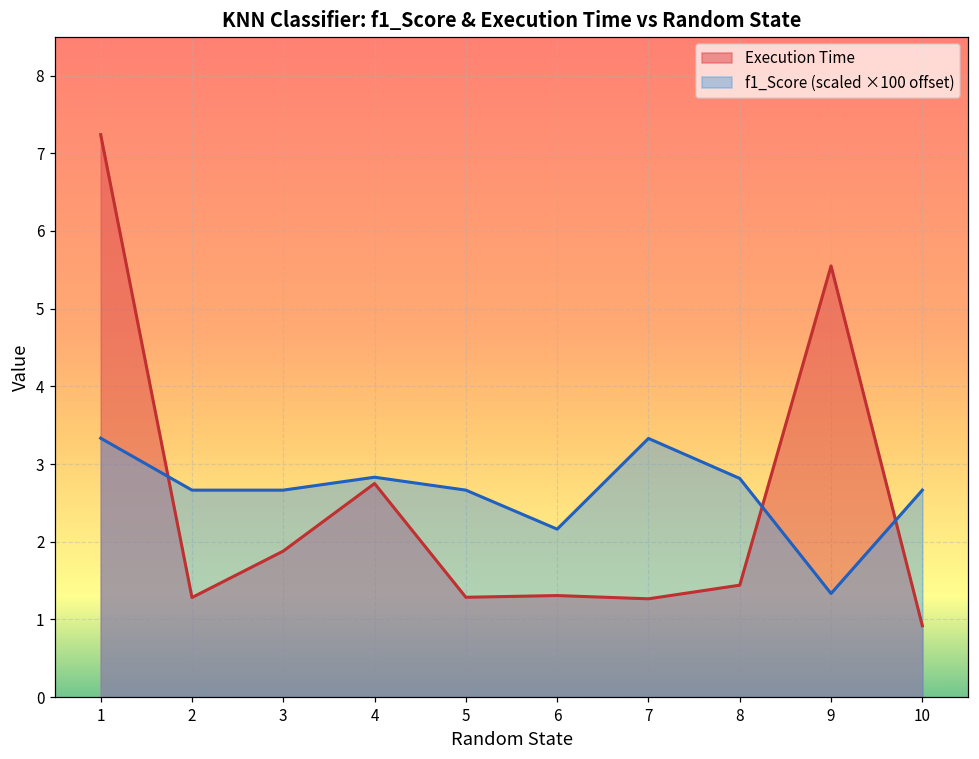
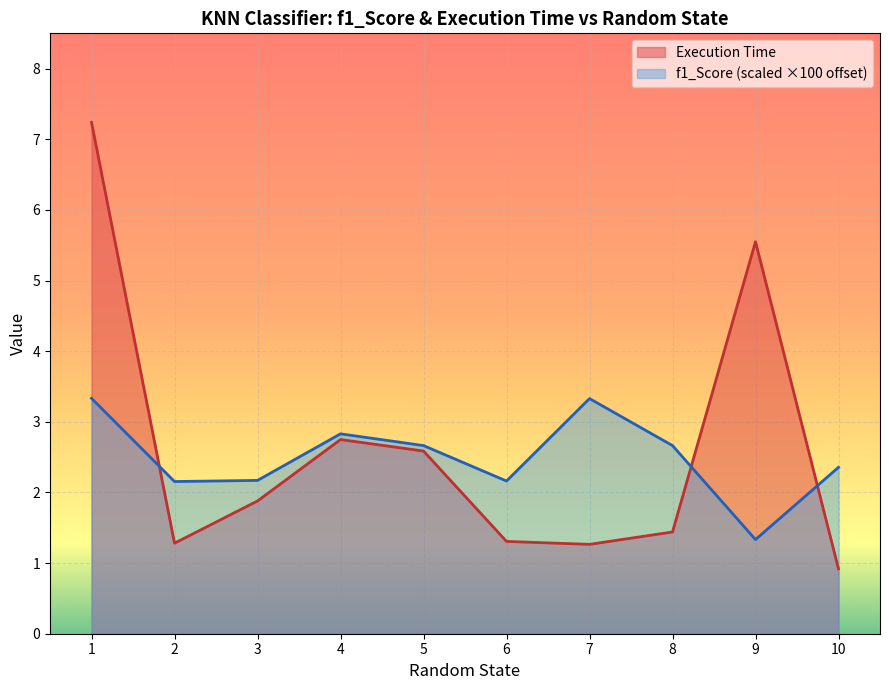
f1_Score (scaled ×100 offset), 2: 2.7 -> 2.2
f1_Score (scaled ×100 offset), 3: 2.7 -> 2.2
Execution Time, 5: 1.3 -> 2.6
f1_Score (scaled ×100 offset), 8: 2.8 -> 2.7
f1_Score (scaled ×100 offset), 10: 2.7 -> 2.4
